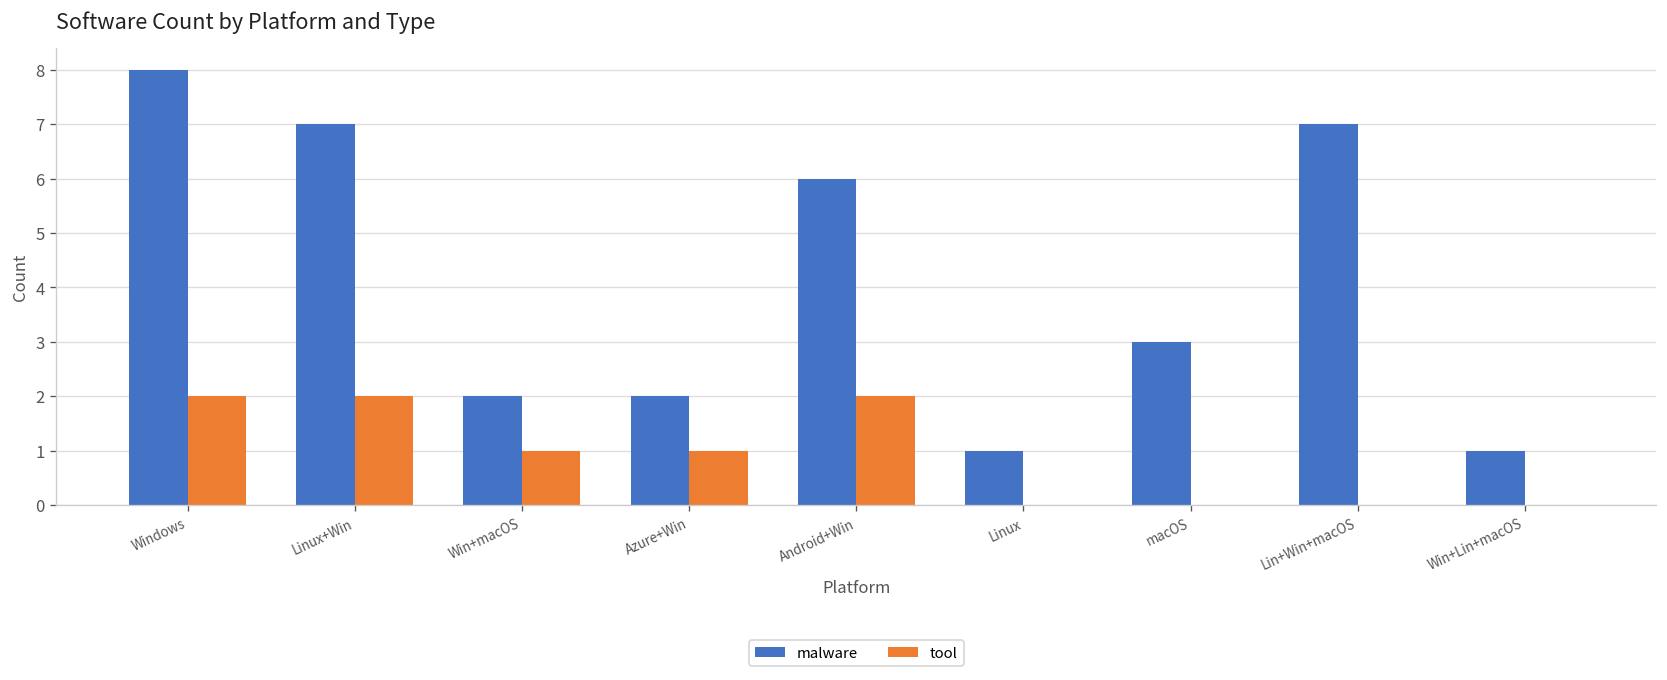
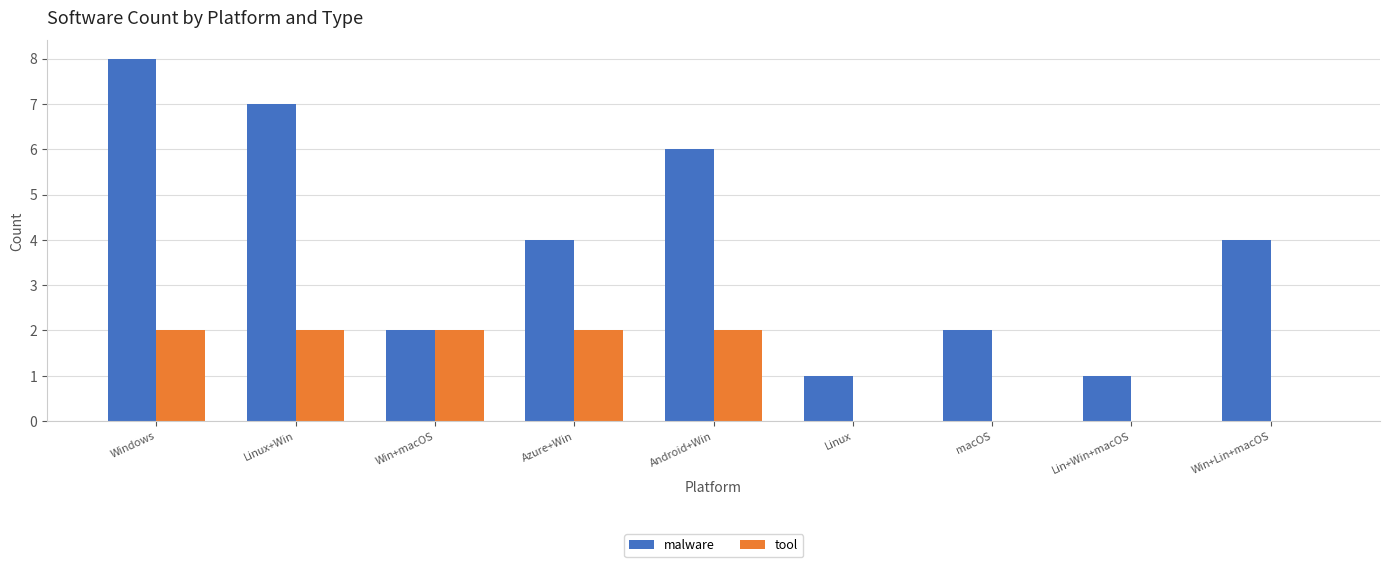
tool, Win+macOS: 1 -> 2
malware, Azure+Win: 2 -> 4
tool, Azure+Win: 1 -> 2
malware, macOS: 3 -> 2
malware, Lin+Win+macOS: 7 -> 1
malware, Win+Lin+macOS: 1 -> 4
